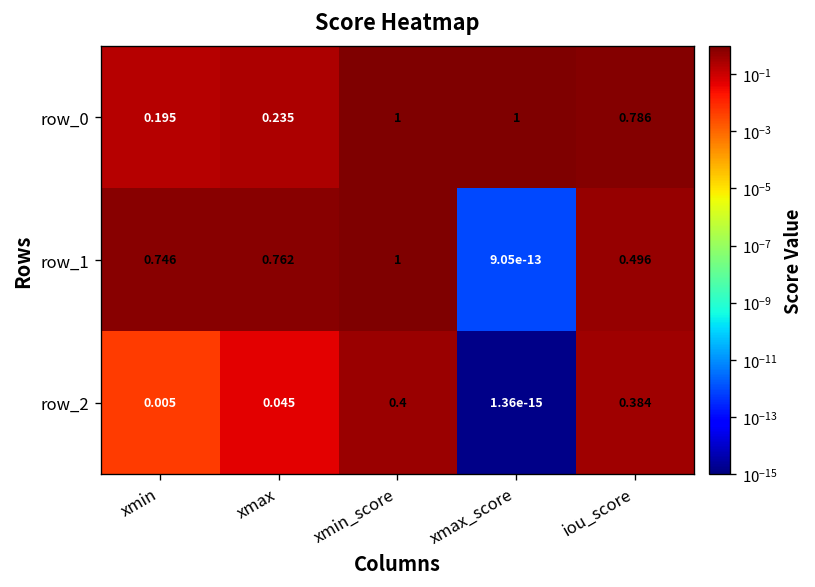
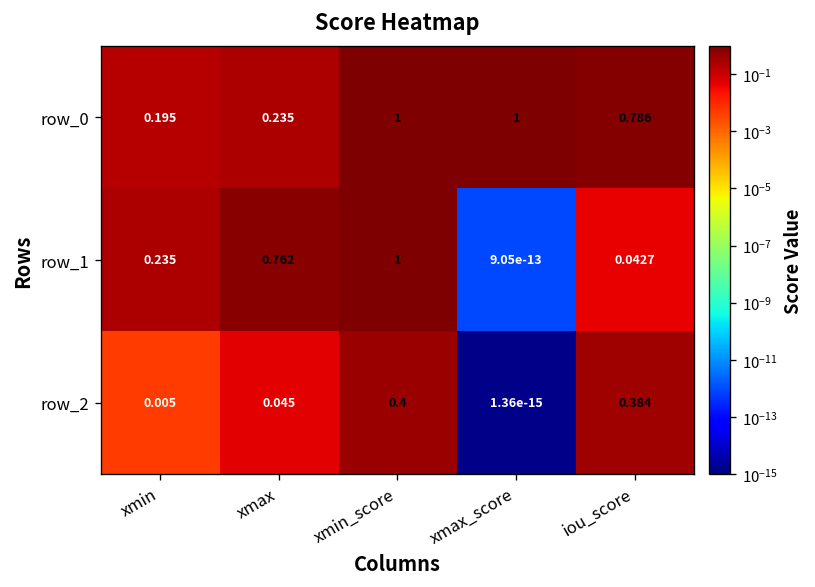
row_1, xmin: 0.746 -> 0.235
row_1, iou_score: 0.496 -> 0.0427
